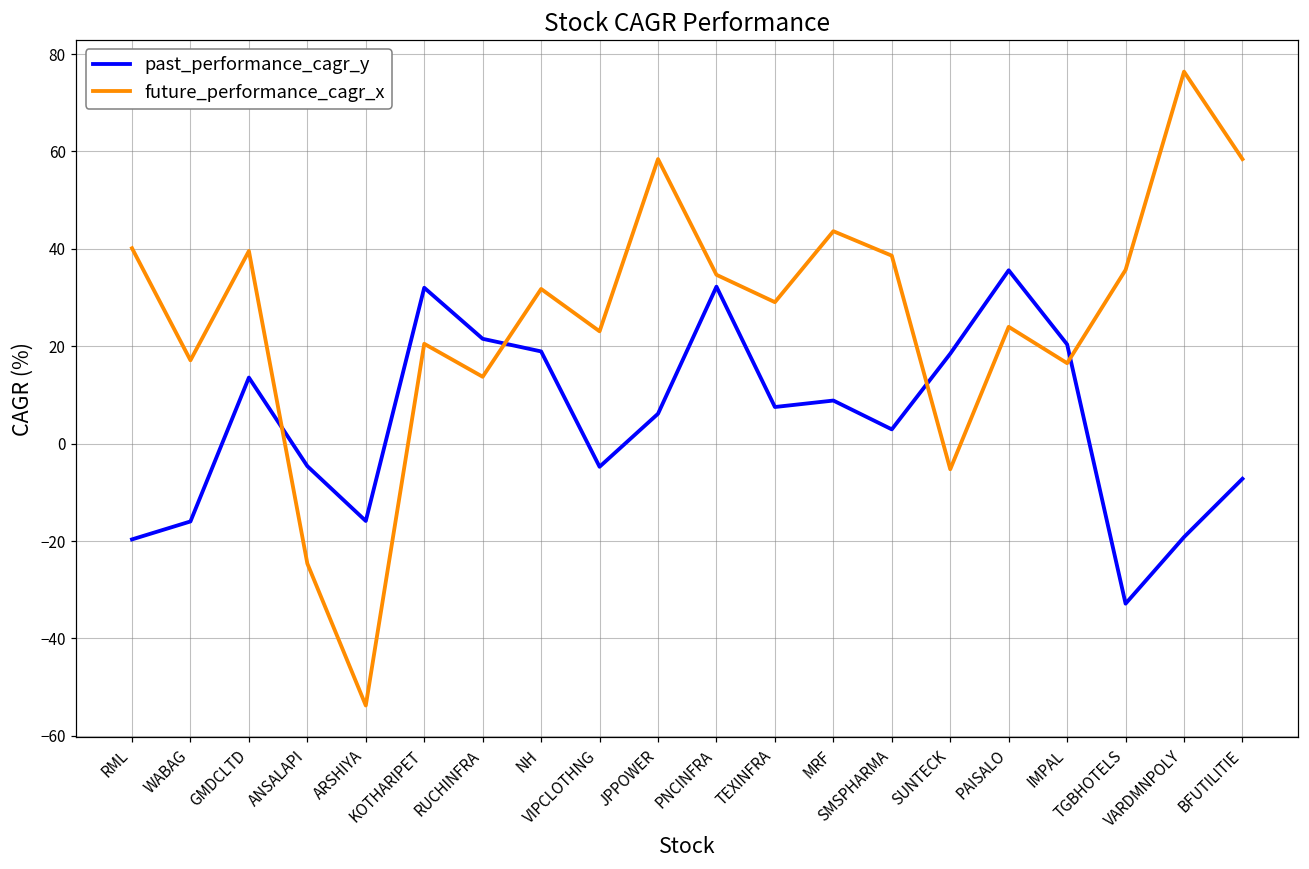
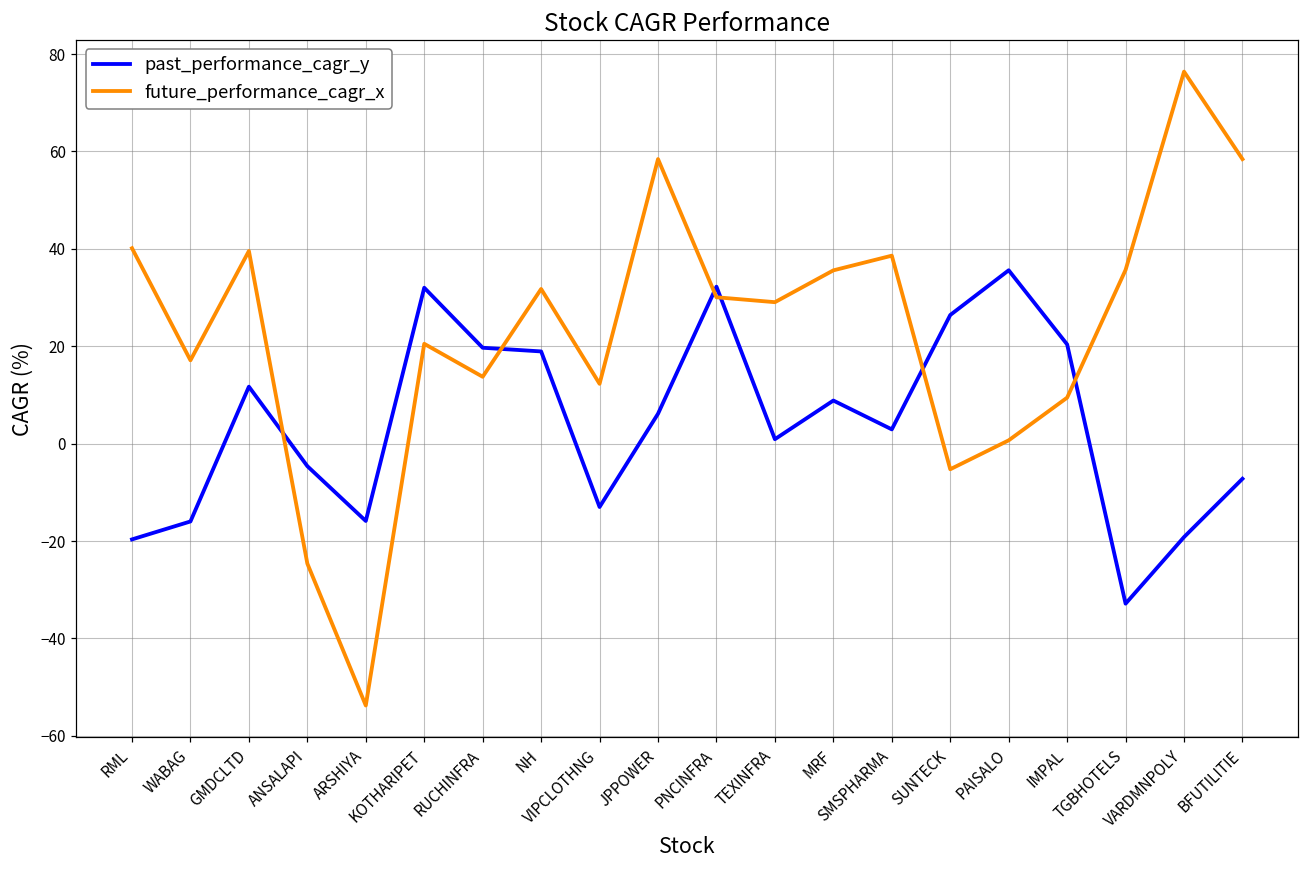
past_performance_cagr_y, GMDCLTD: 14 -> 12
past_performance_cagr_y, RUCHINFRA: 22 -> 20
past_performance_cagr_y, VIPCLOTHNG: -5 -> -13
future_performance_cagr_x, VIPCLOTHNG: 23 -> 12
future_performance_cagr_x, PNCINFRA: 35 -> 30
past_performance_cagr_y, TEXINFRA: 8 -> 1
future_performance_cagr_x, MRF: 44 -> 36
past_performance_cagr_y, SUNTECK: 18 -> 26
future_performance_cagr_x, PAISALO: 24 -> 1
future_performance_cagr_x, IMPAL: 17 -> 9
